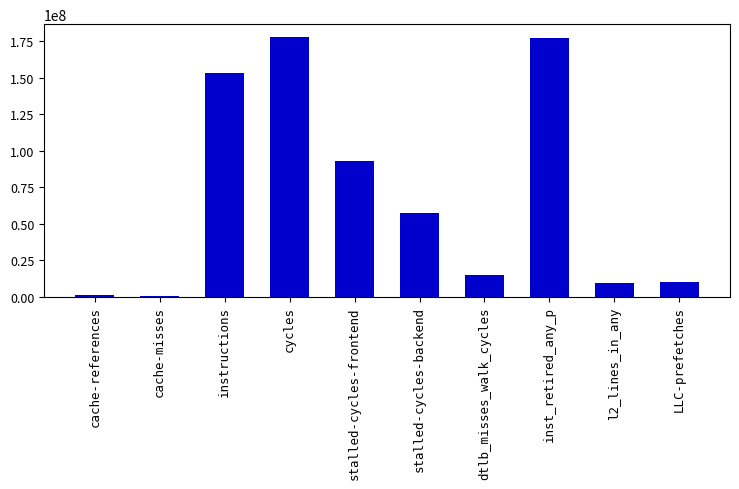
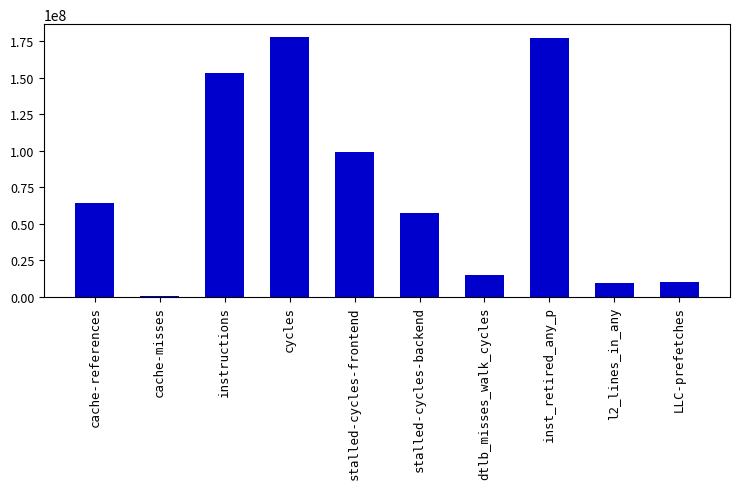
cache-references: 1000000 -> 64000000
stalled-cycles-frontend: 93000000 -> 99000000
